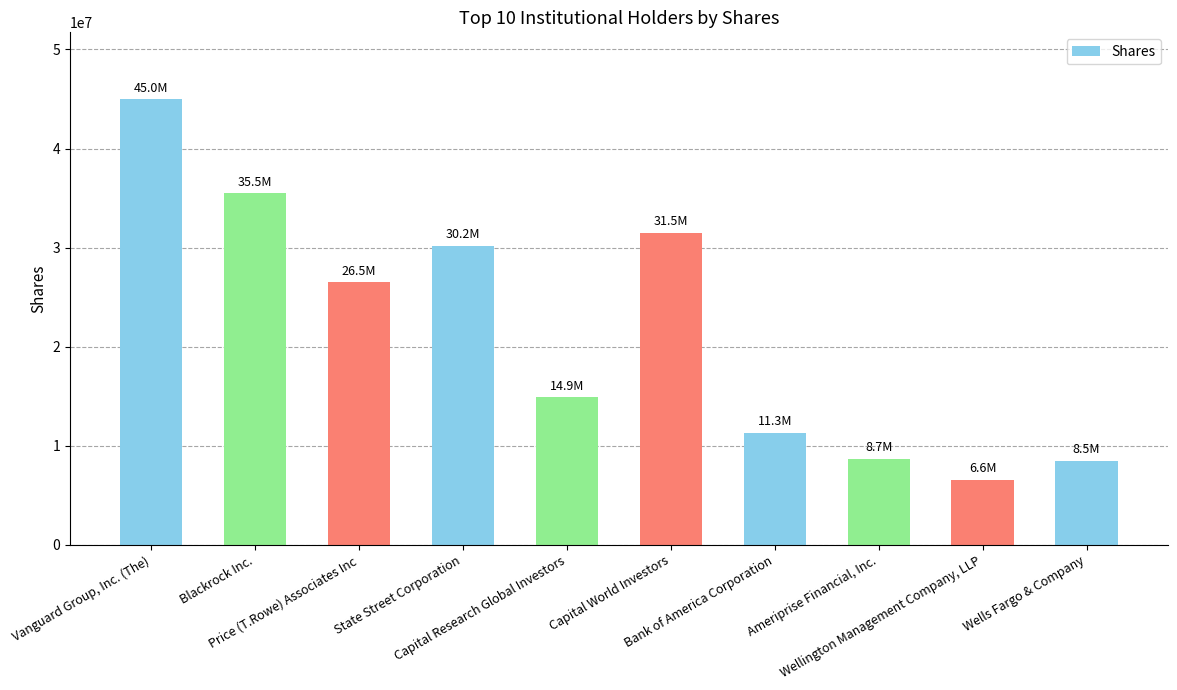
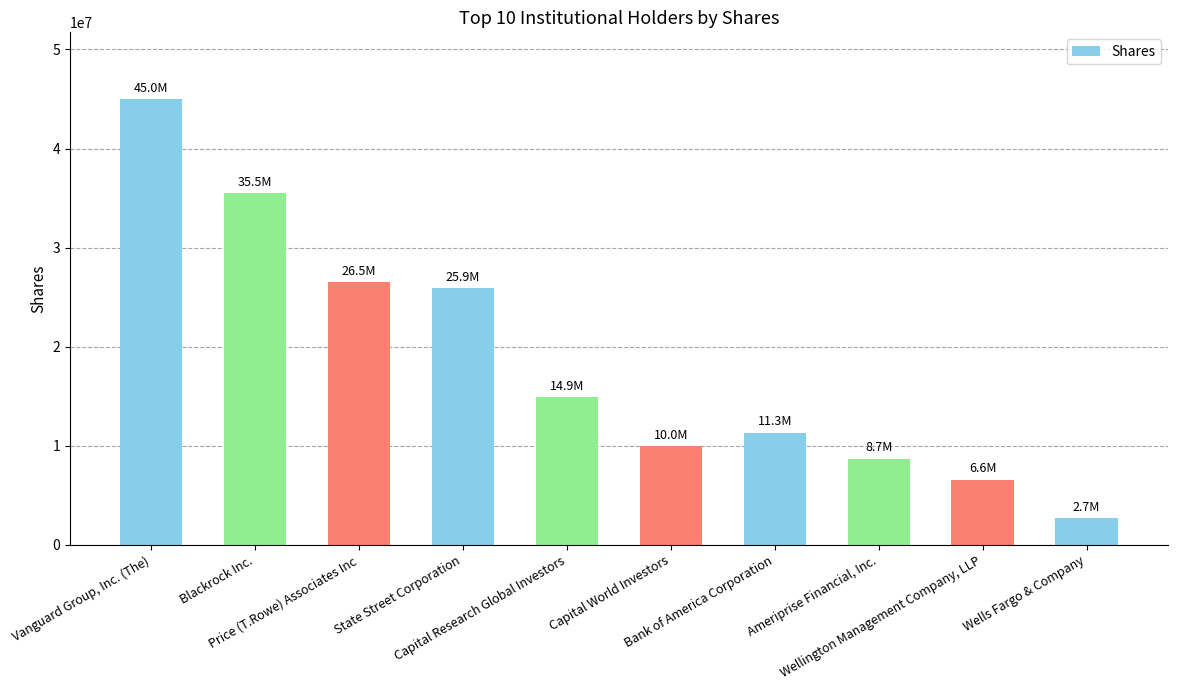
State Street Corporation: 30.2M -> 25.9M
Capital World Investors: 31.5M -> 10.0M
Wells Fargo & Company: 8.5M -> 2.7M
